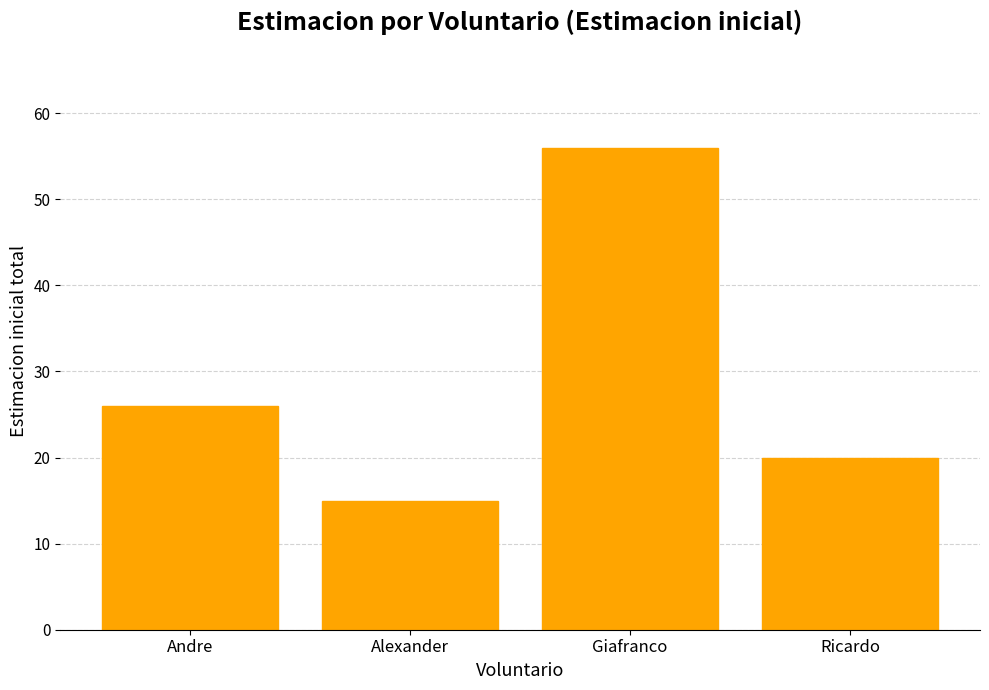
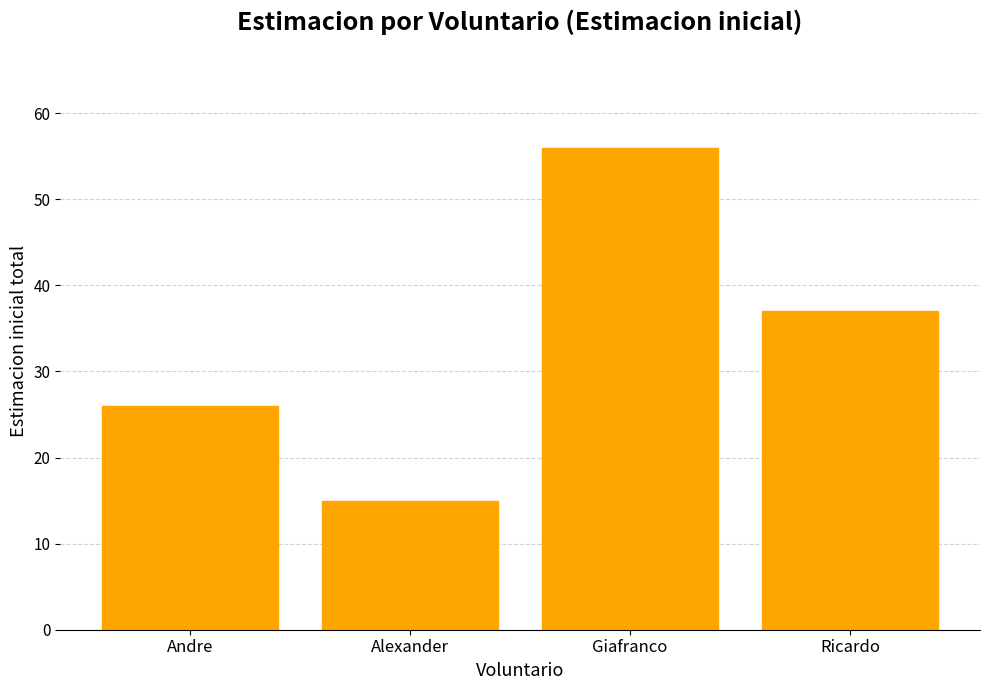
Ricardo: 20 -> 37
